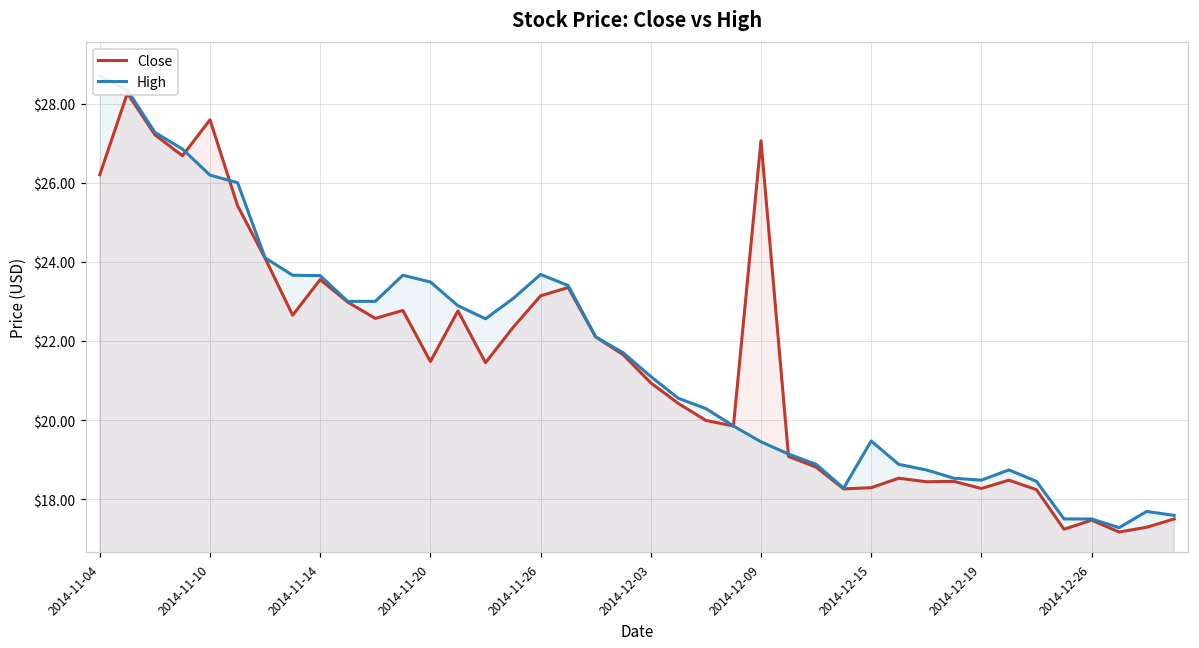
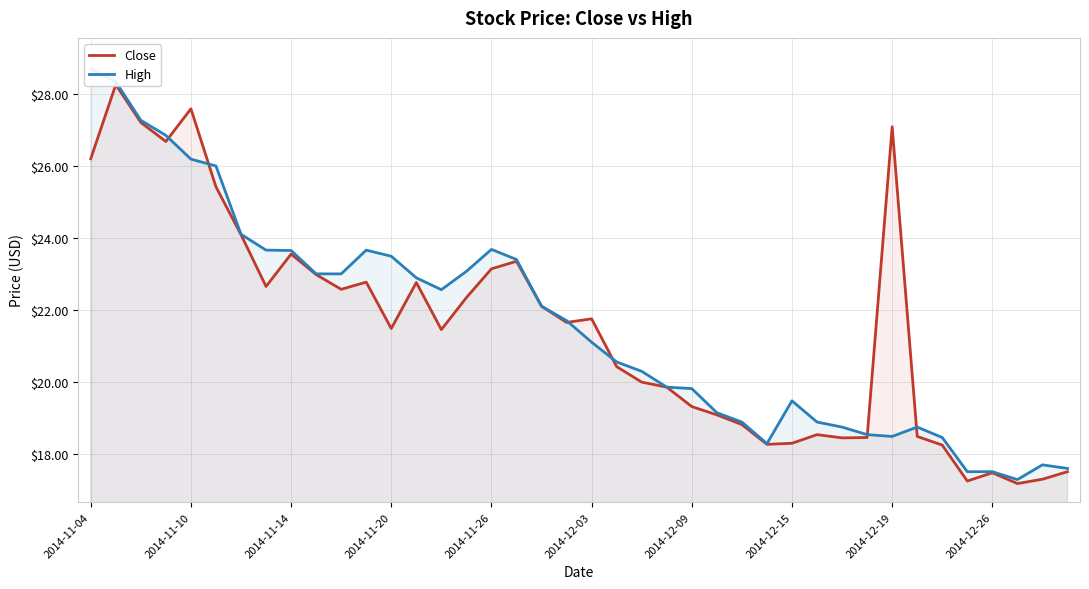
Close, 2014-12-03: $20.9 -> $21.8
Close, 2014-12-09: $27.1 -> $19.3
High, 2014-12-09: $19.5 -> $19.8
Close, 2014-12-19: $18.3 -> $27.1
